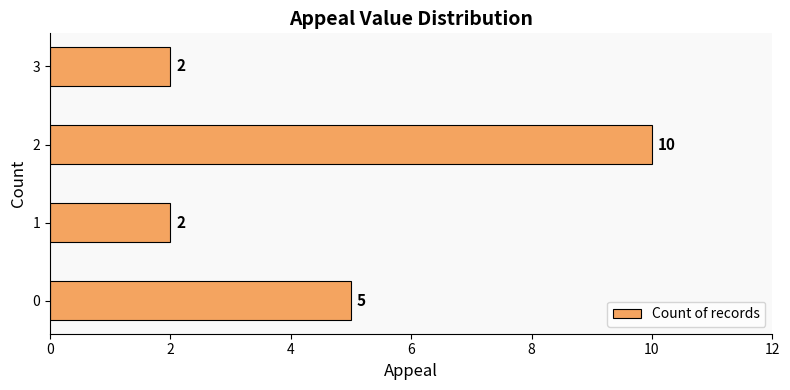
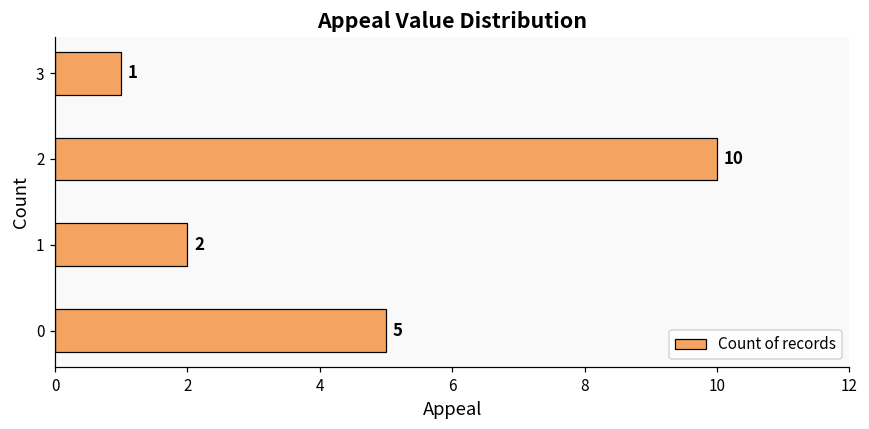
3: 2 -> 1
